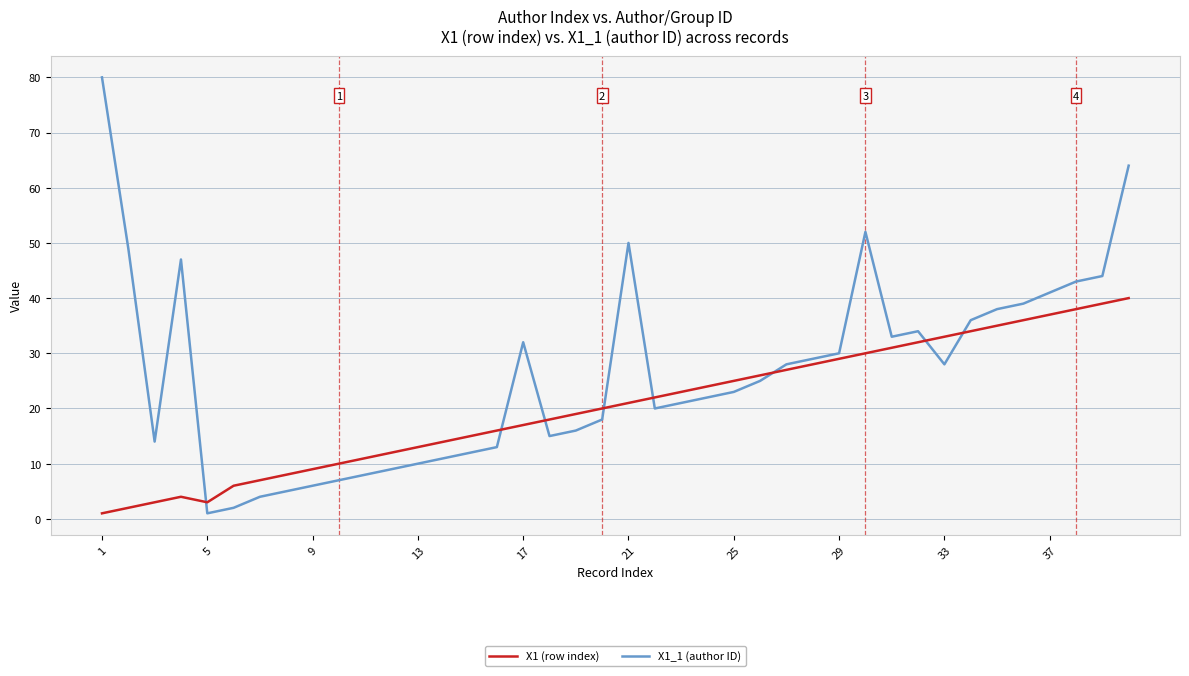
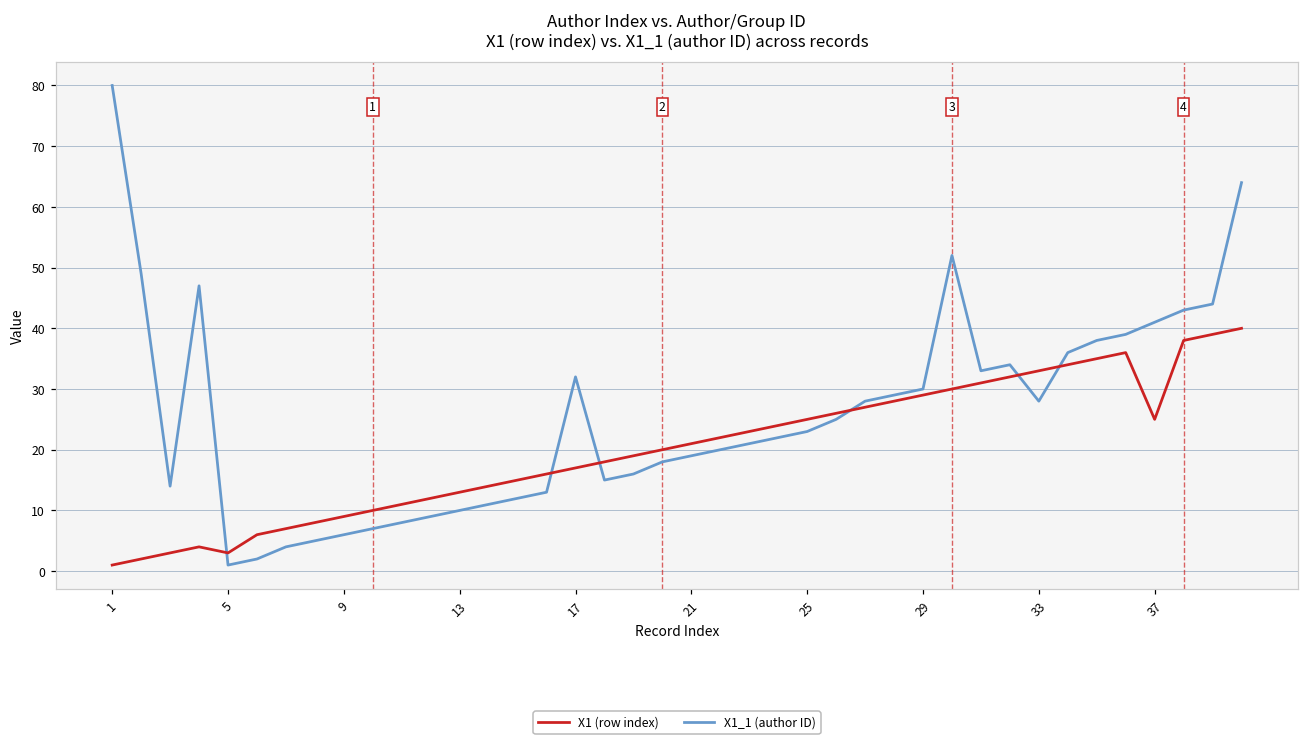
X1_1 (author ID), 21: 50 -> 19
X1 (row index), 37: 37 -> 25
